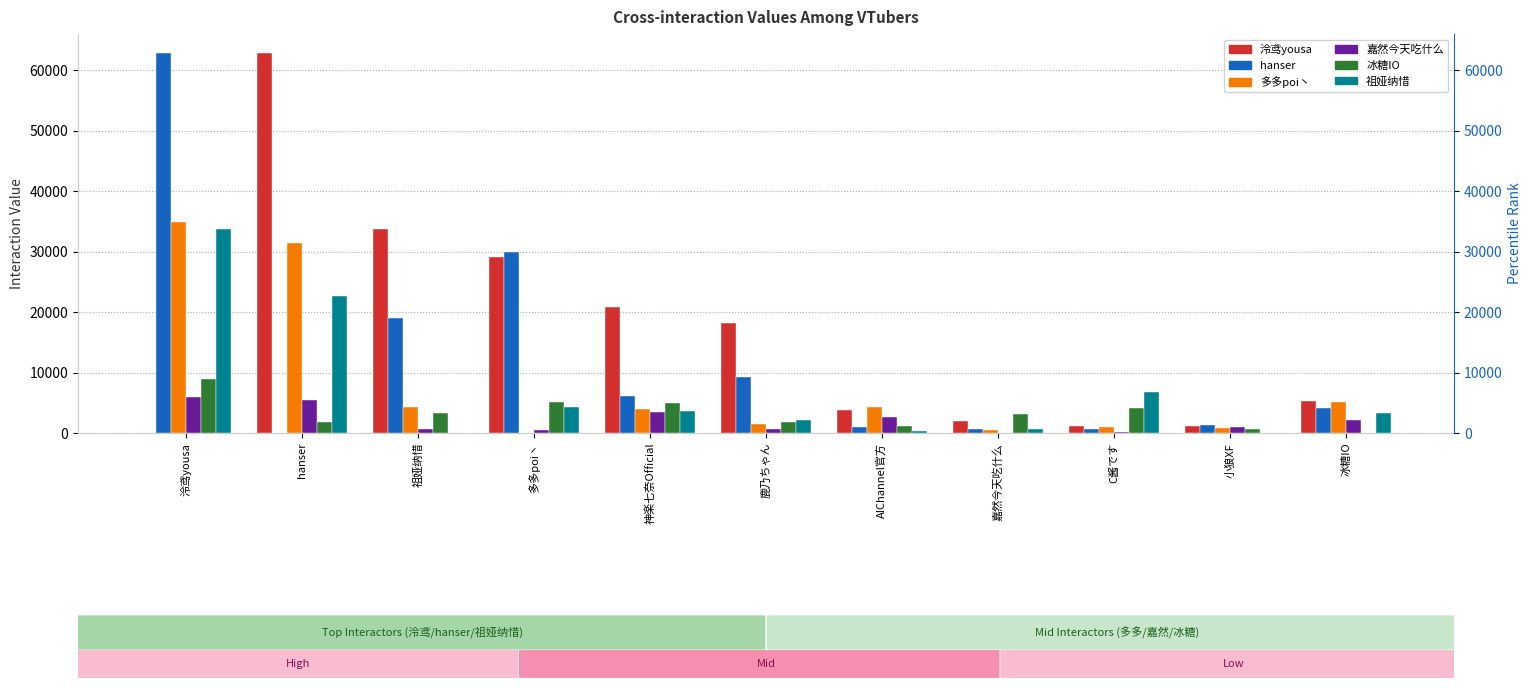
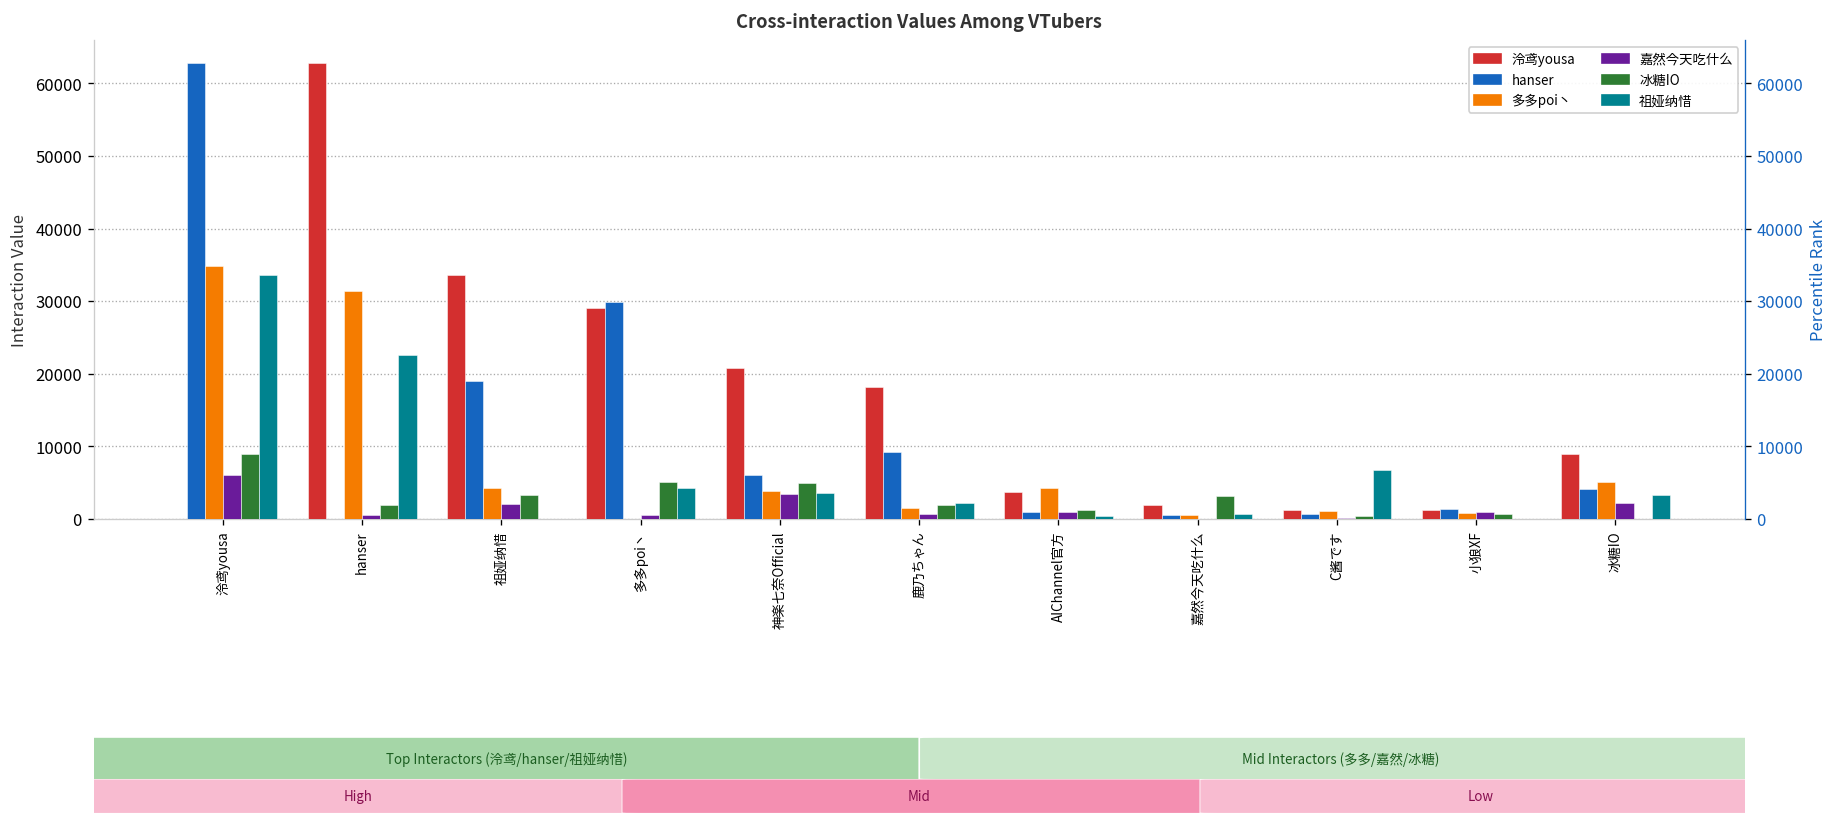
嘉然今天吃什么, hanser: 5000 -> 1000
嘉然今天吃什么, 祖娅纳惜: 1000 -> 2000
嘉然今天吃什么, AIChannel官方: 3000 -> 1000
冰糖IO, C酱です: 4000 -> 0
泠鸢yousa, 冰糖IO: 5000 -> 9000
